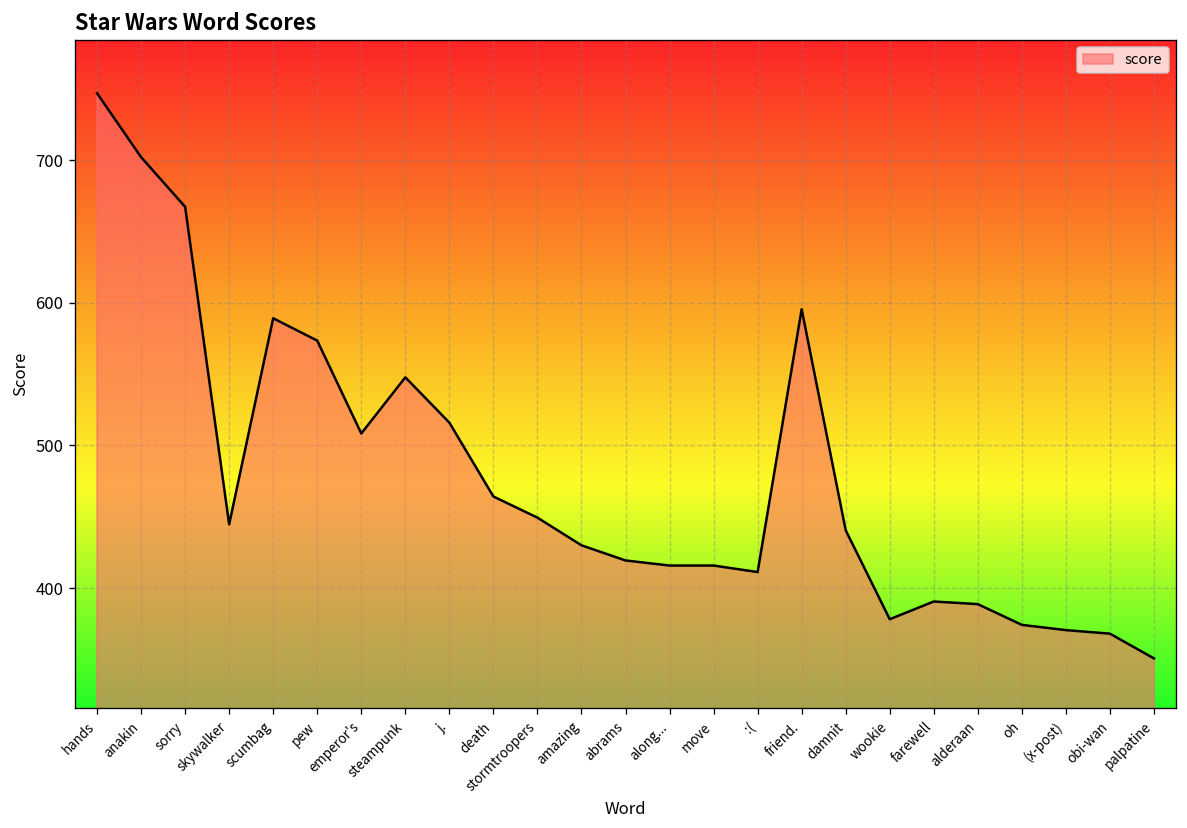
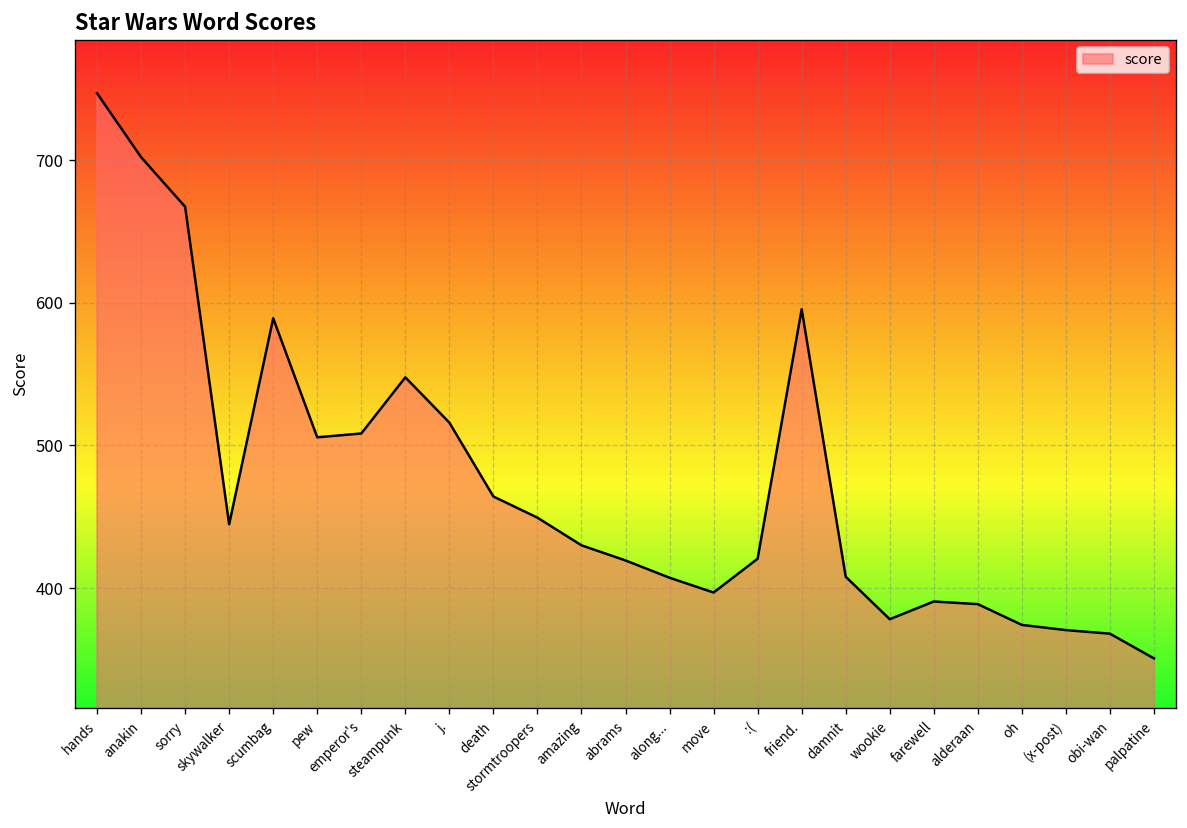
pew: 574 -> 506
along...: 416 -> 407
move: 416 -> 397
:(: 411 -> 421
damnit: 440 -> 408
